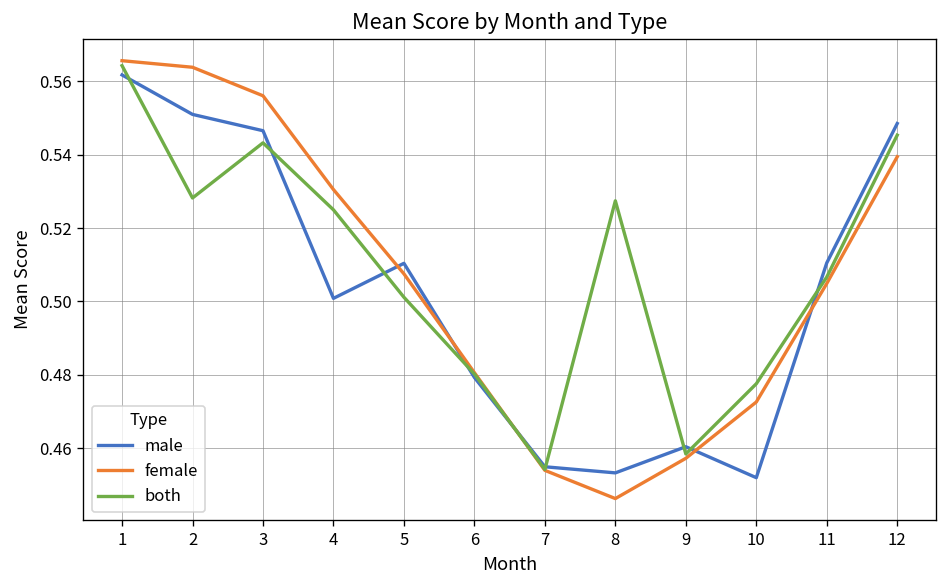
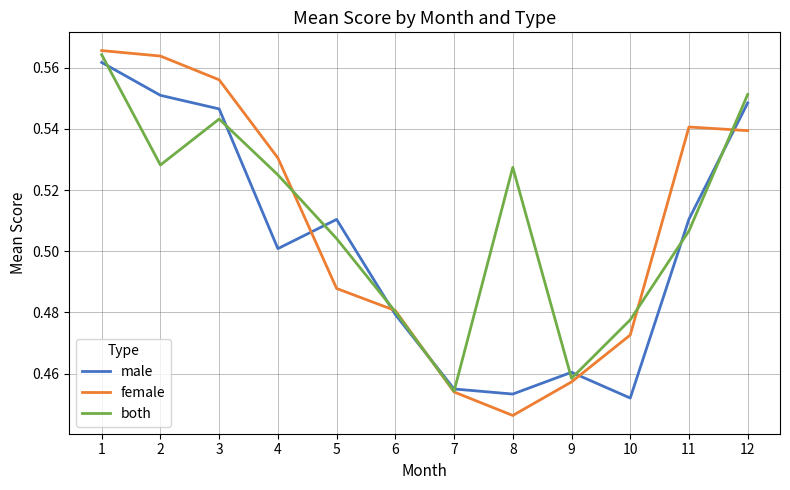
female, 5: 0.508 -> 0.488
both, 5: 0.501 -> 0.504
female, 11: 0.505 -> 0.541
both, 12: 0.545 -> 0.551
